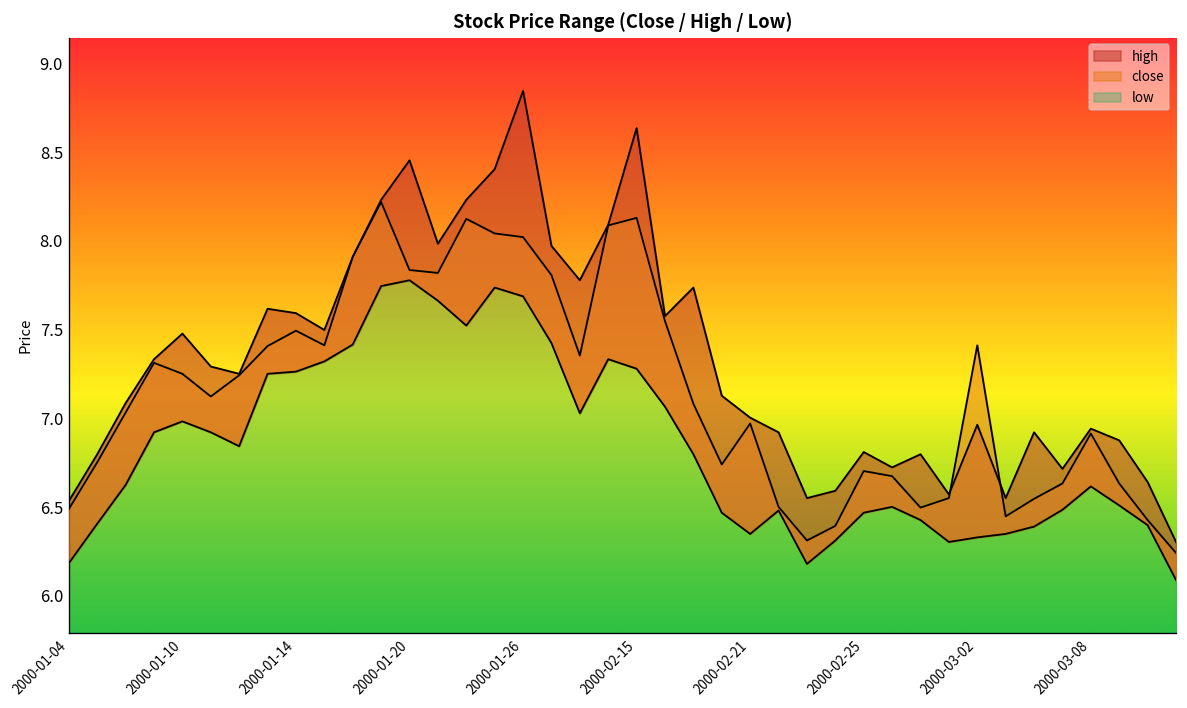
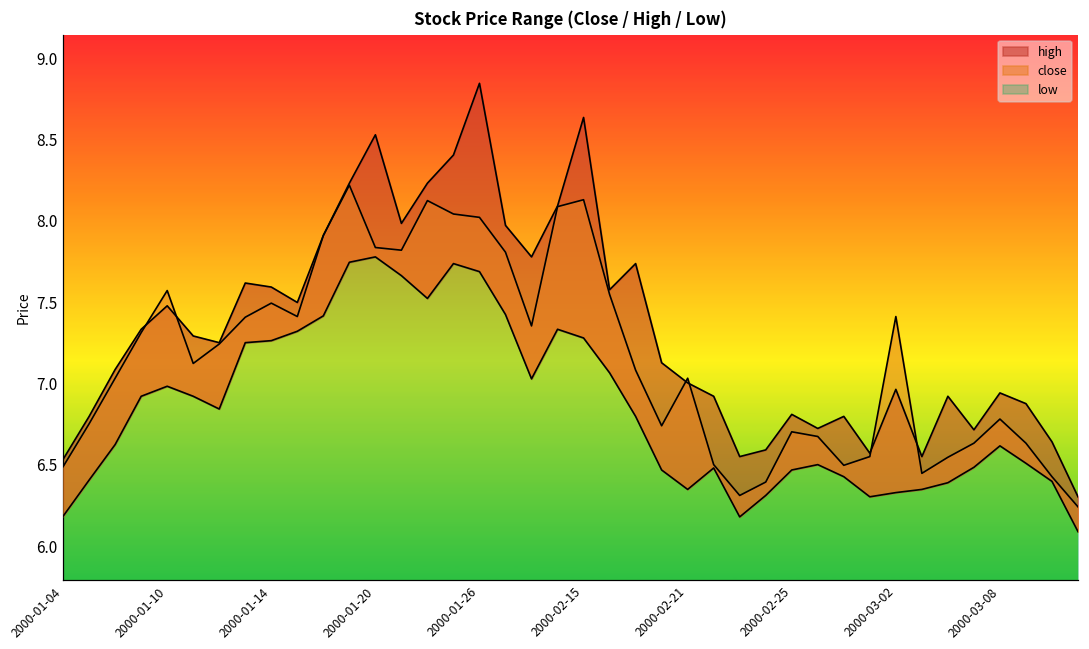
close, 2000-01-10: 7.25 -> 7.57
high, 2000-01-20: 8.45 -> 8.53
close, 2000-02-21: 6.97 -> 7.03
close, 2000-03-08: 6.91 -> 6.78
